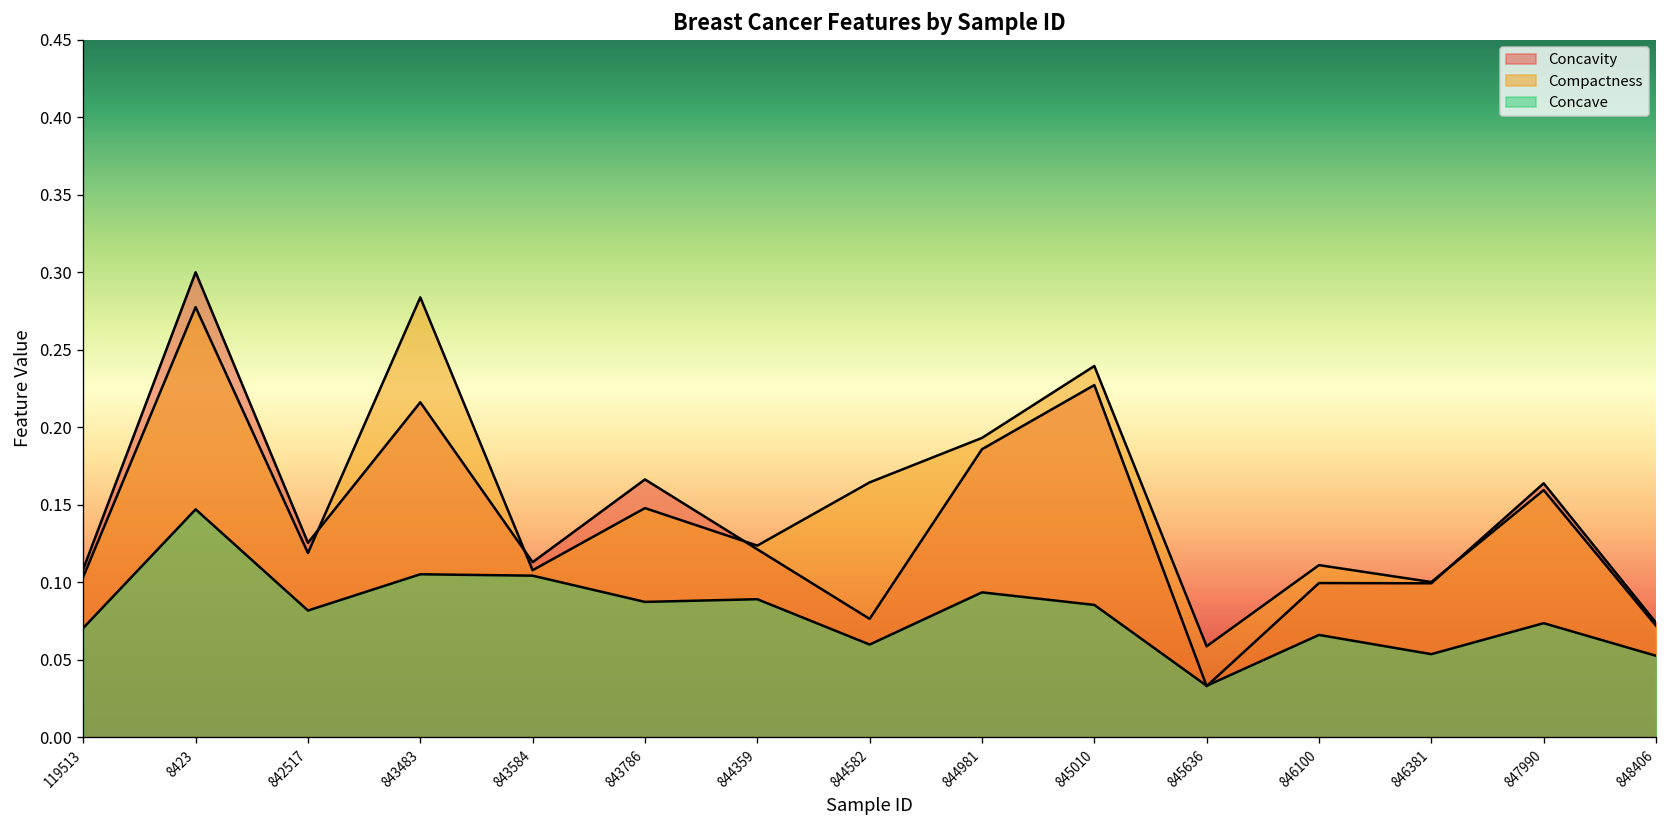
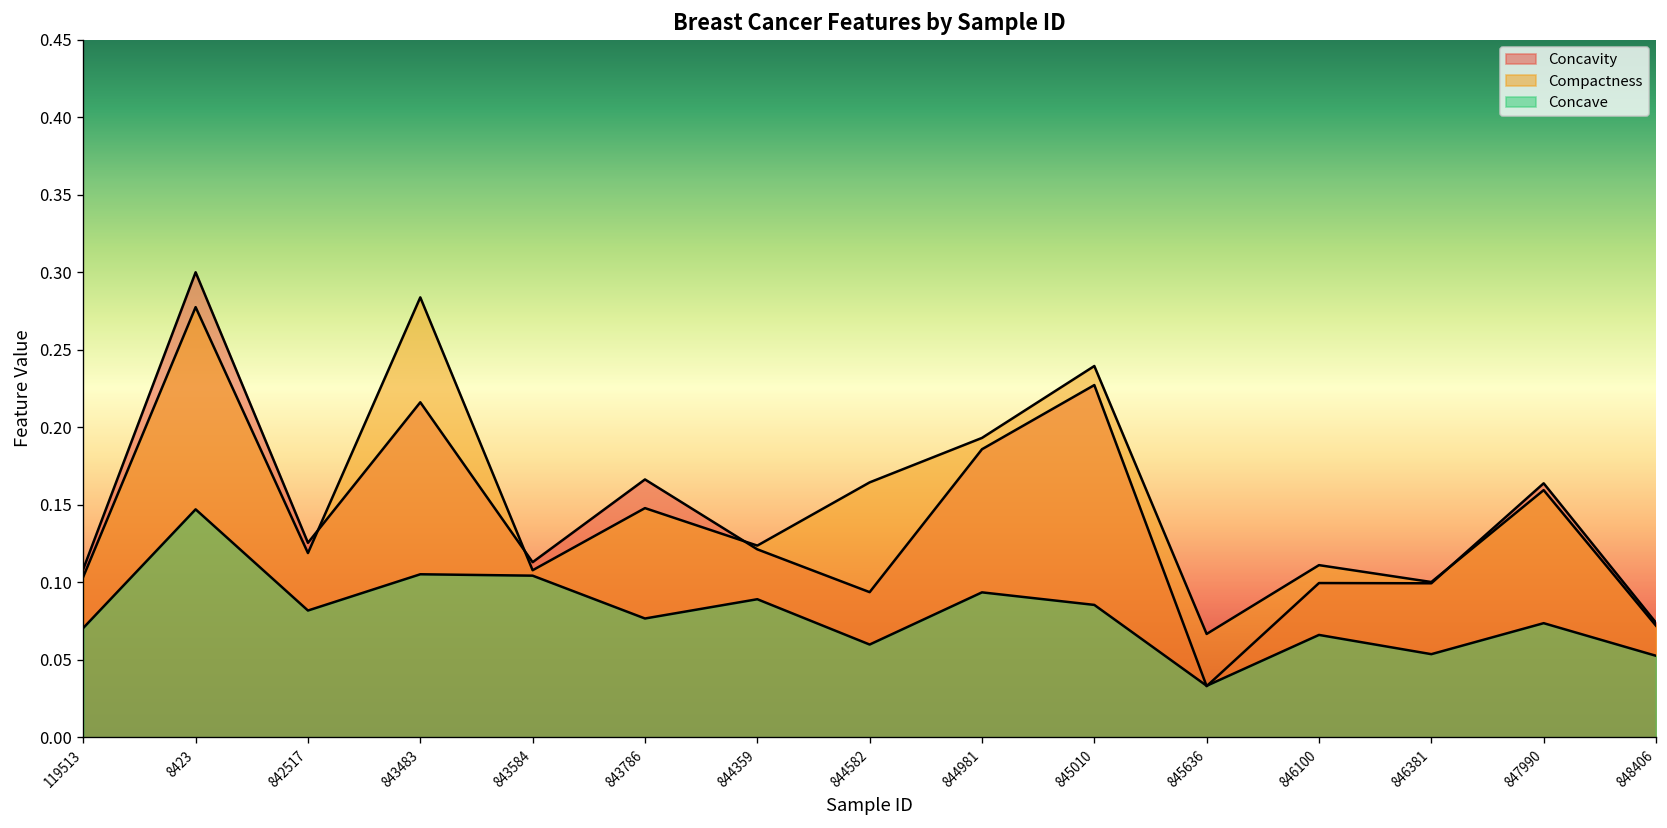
Concave, 843786: 0.087 -> 0.077
Concavity, 844582: 0.076 -> 0.094
Compactness, 845636: 0.059 -> 0.067
